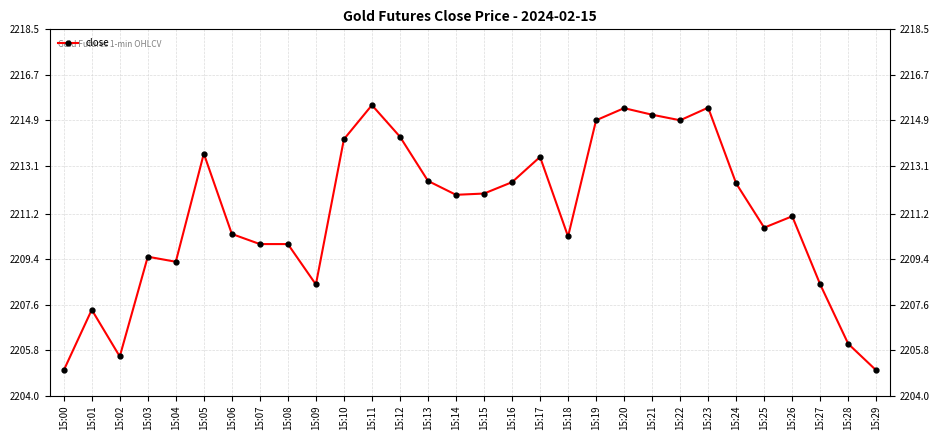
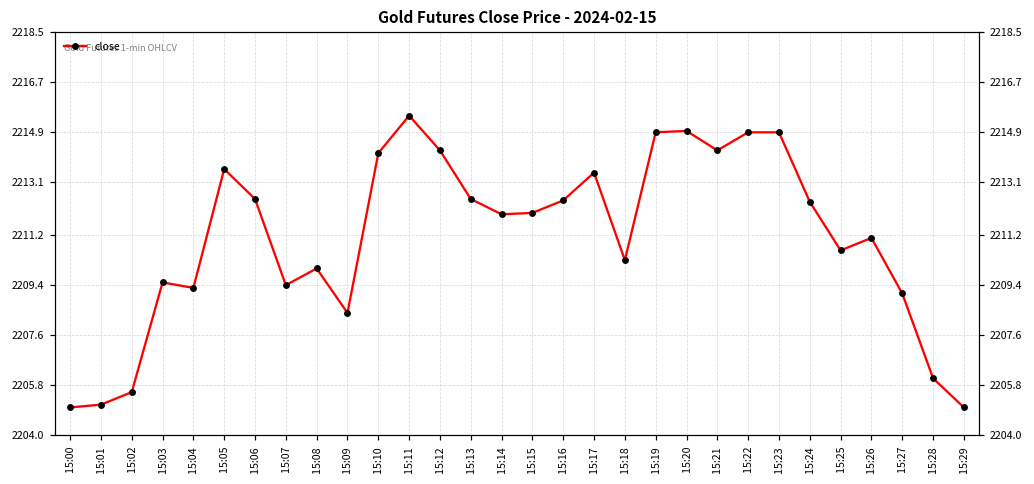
15:01: 2207.4 -> 2205.1
15:06: 2210.4 -> 2212.5
15:07: 2210.0 -> 2209.4
15:20: 2215.4 -> 2215.0
15:21: 2215.1 -> 2214.3
15:23: 2215.4 -> 2214.9
15:27: 2208.4 -> 2209.1
